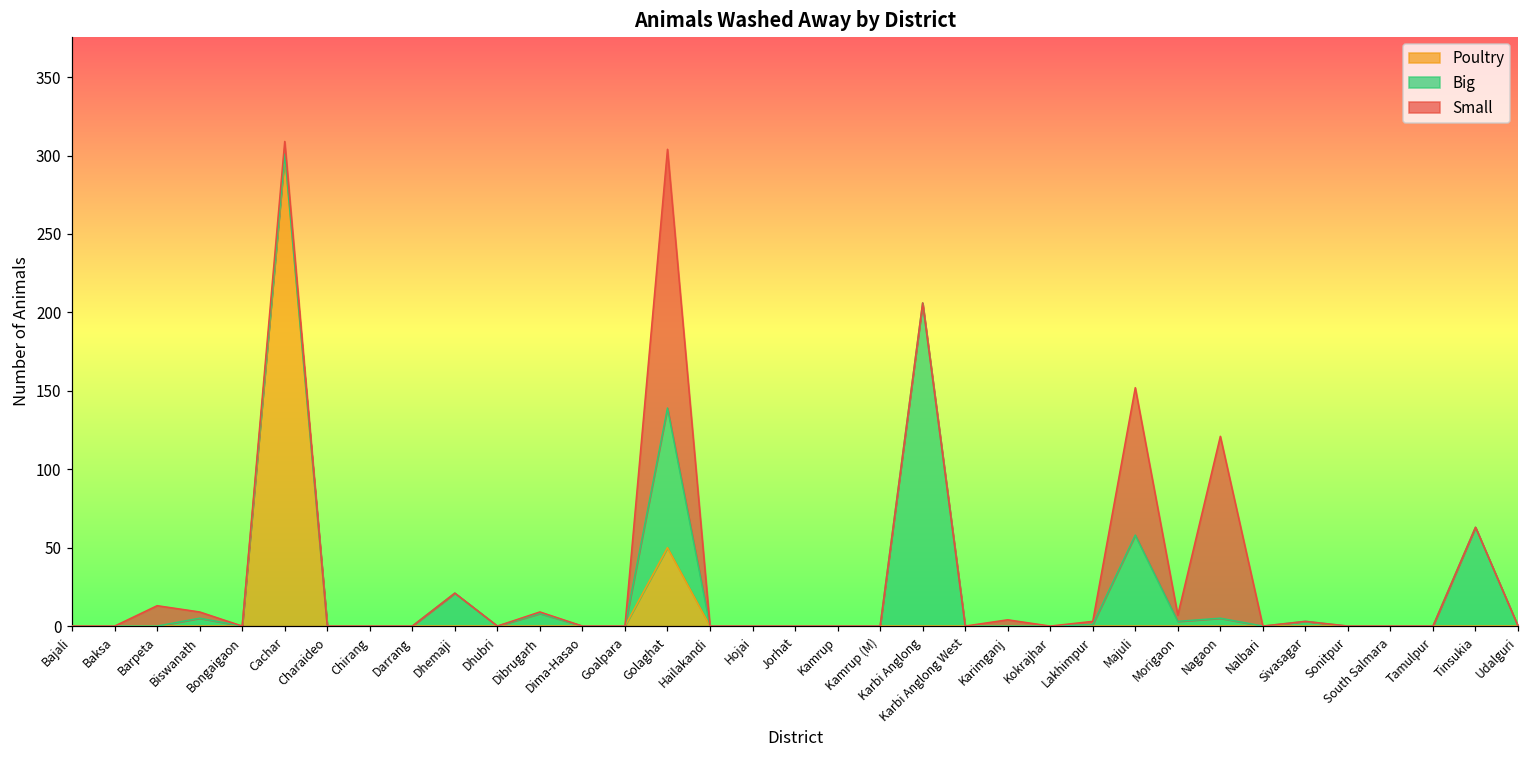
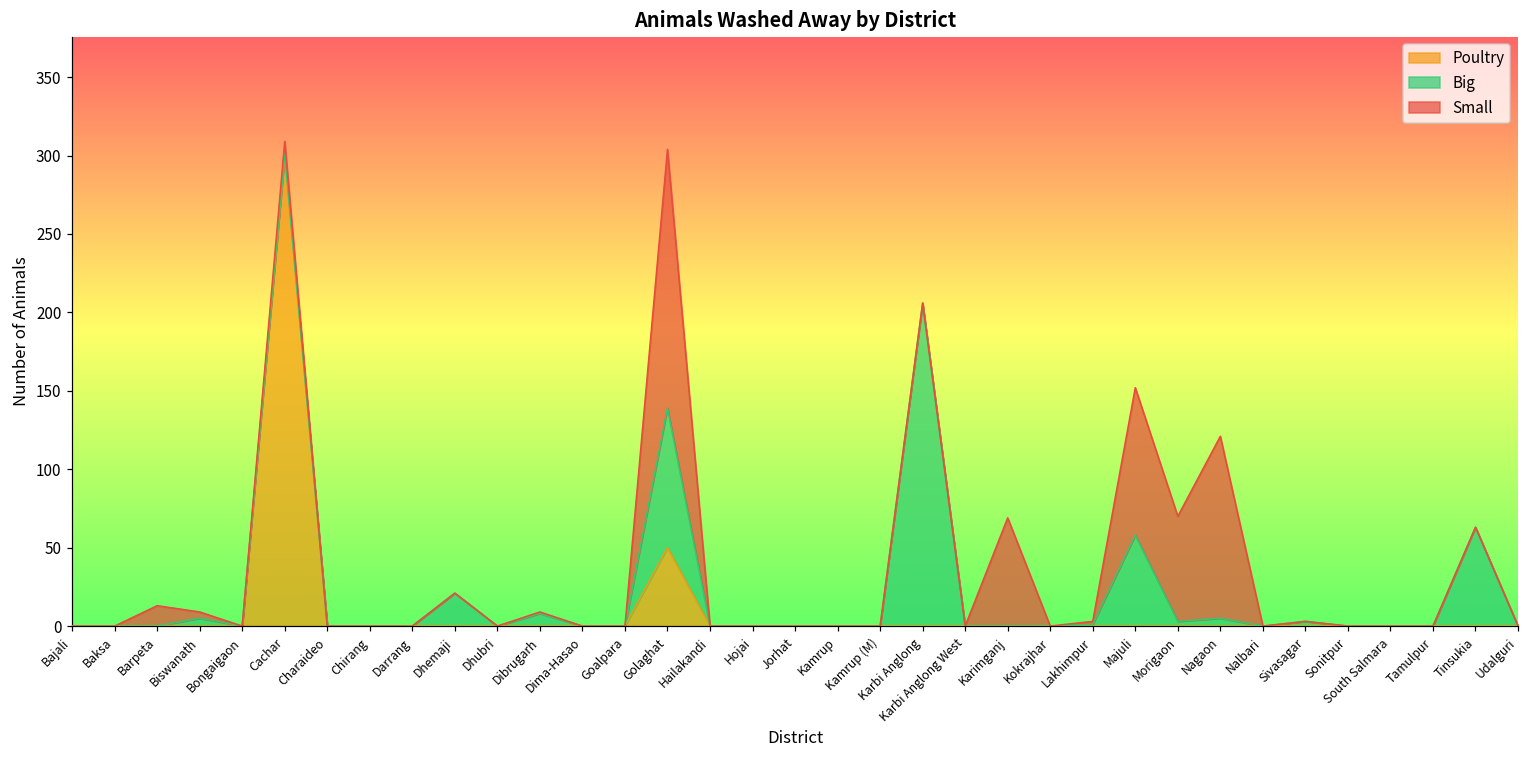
Small, Karimganj: 4 -> 69
Small, Morigaon: 4 -> 67
